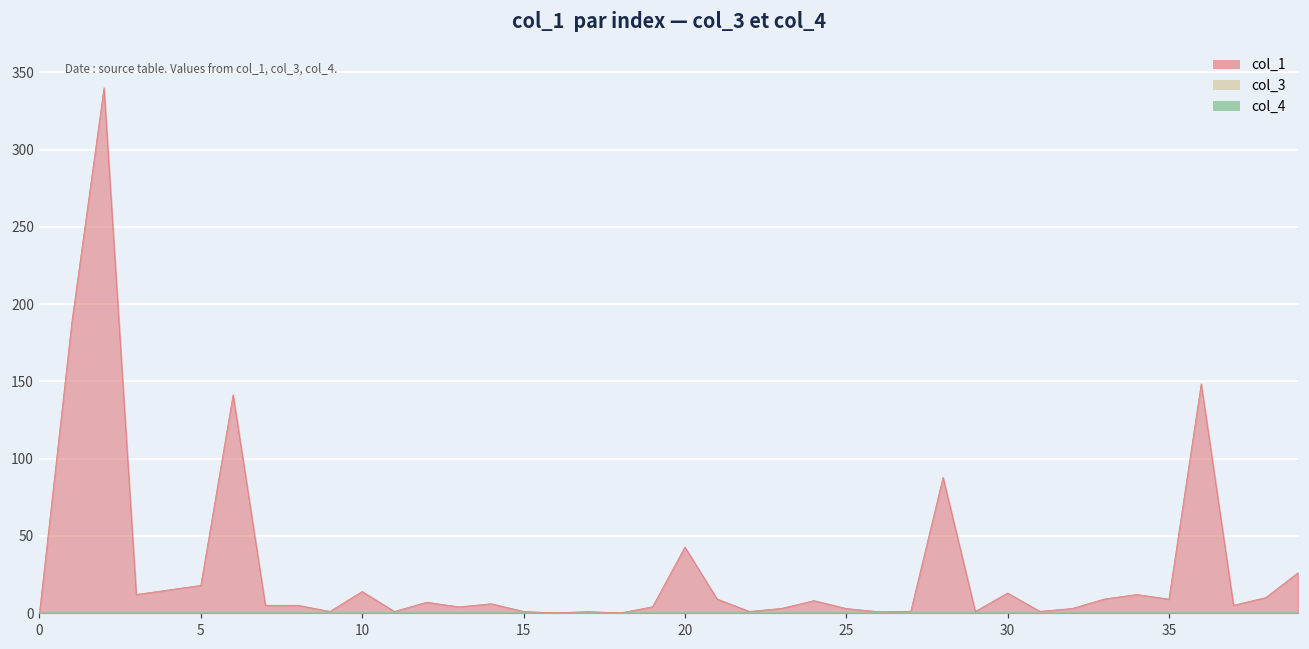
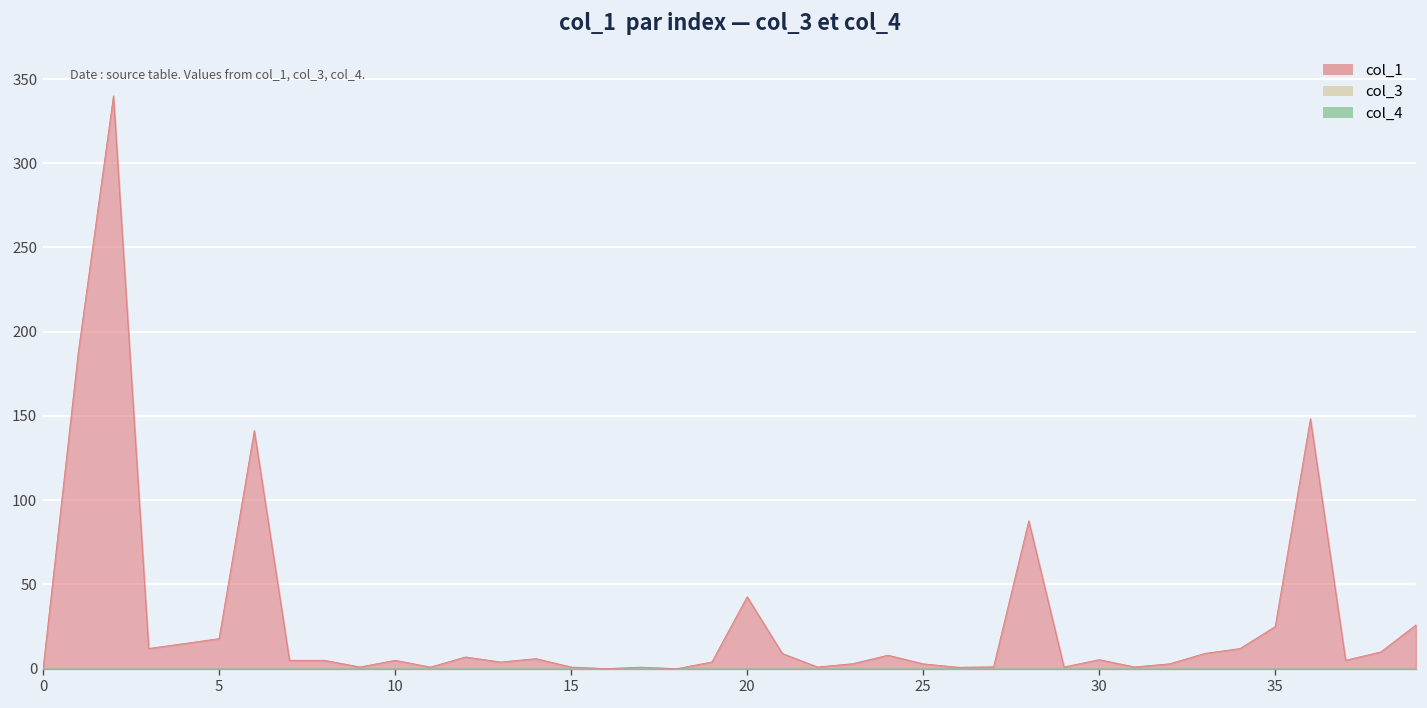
col_1, 10: 14 -> 5
col_1, 30: 13 -> 5
col_1, 35: 9 -> 25
